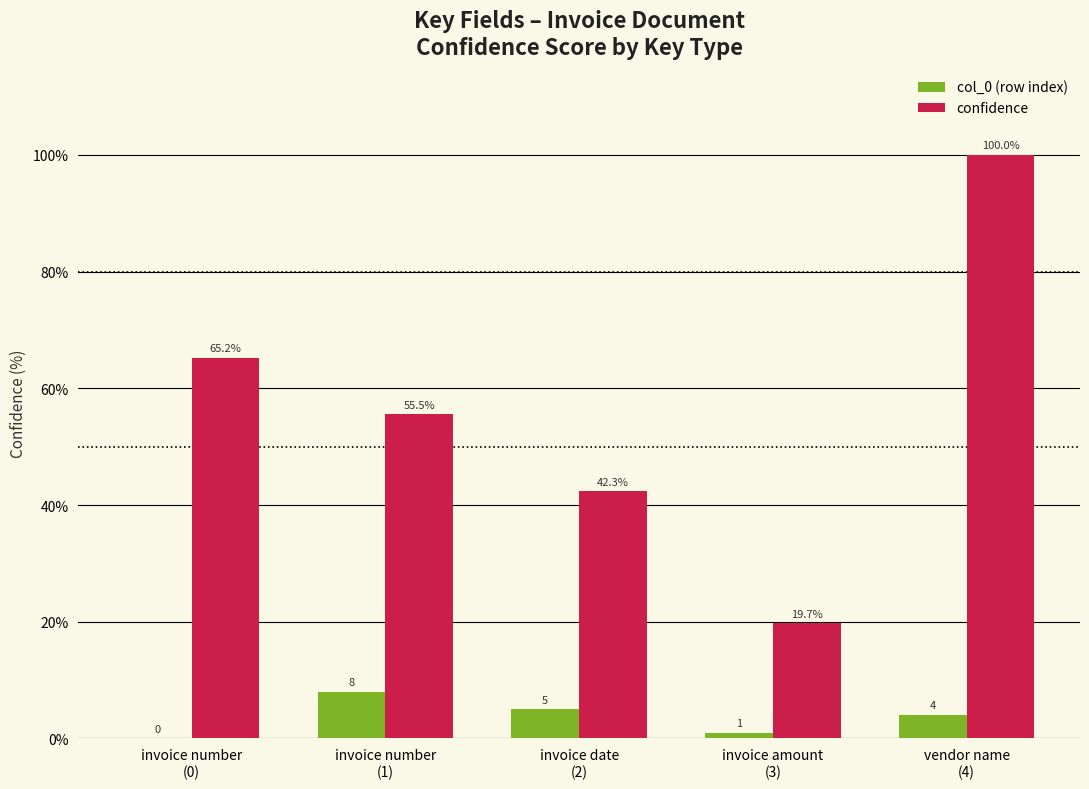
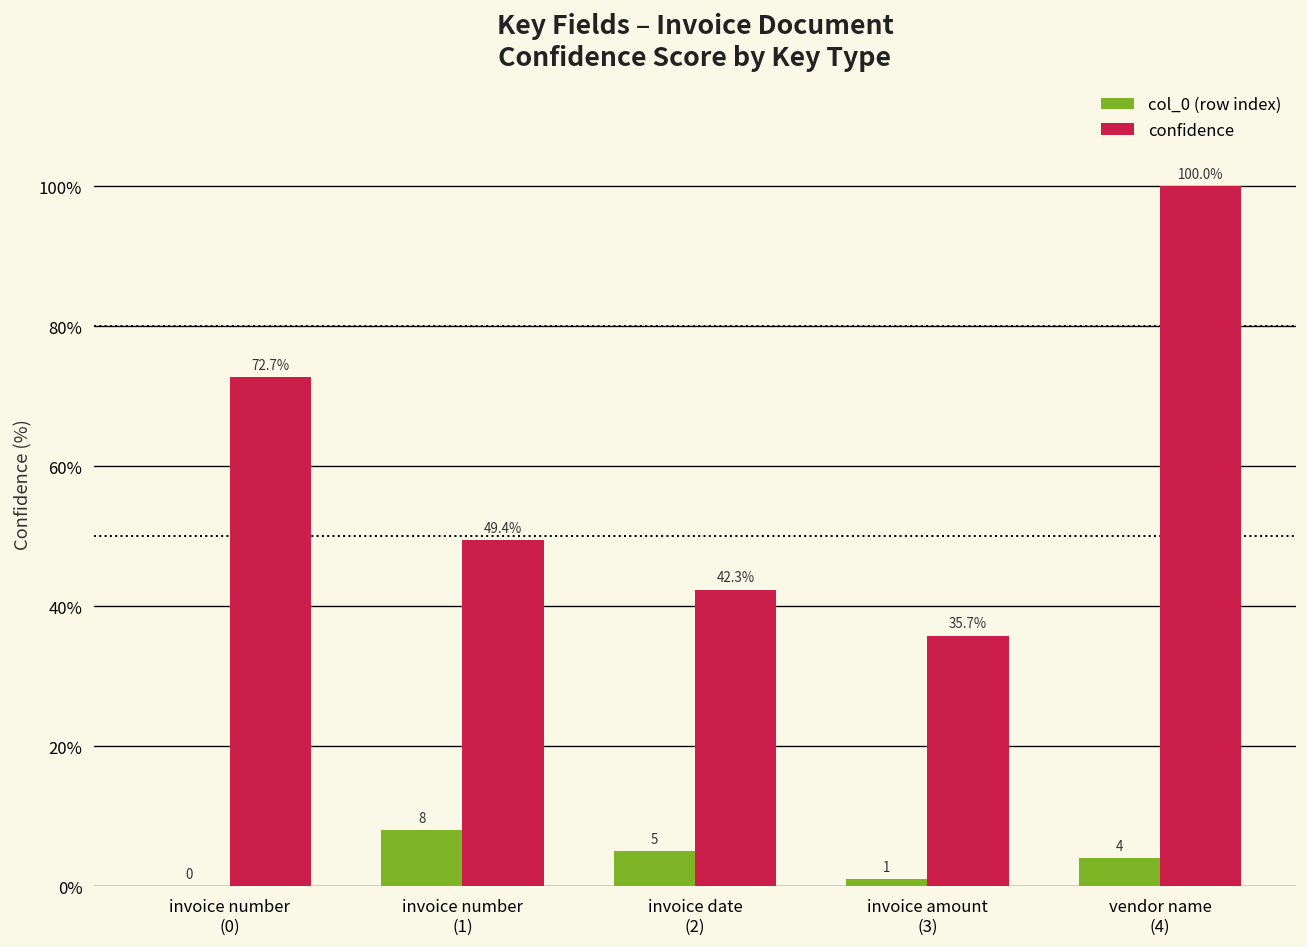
confidence, invoice number (0): 65.2% -> 72.7%
confidence, invoice number (1): 55.5% -> 49.4%
confidence, invoice amount (3): 19.7% -> 35.7%
